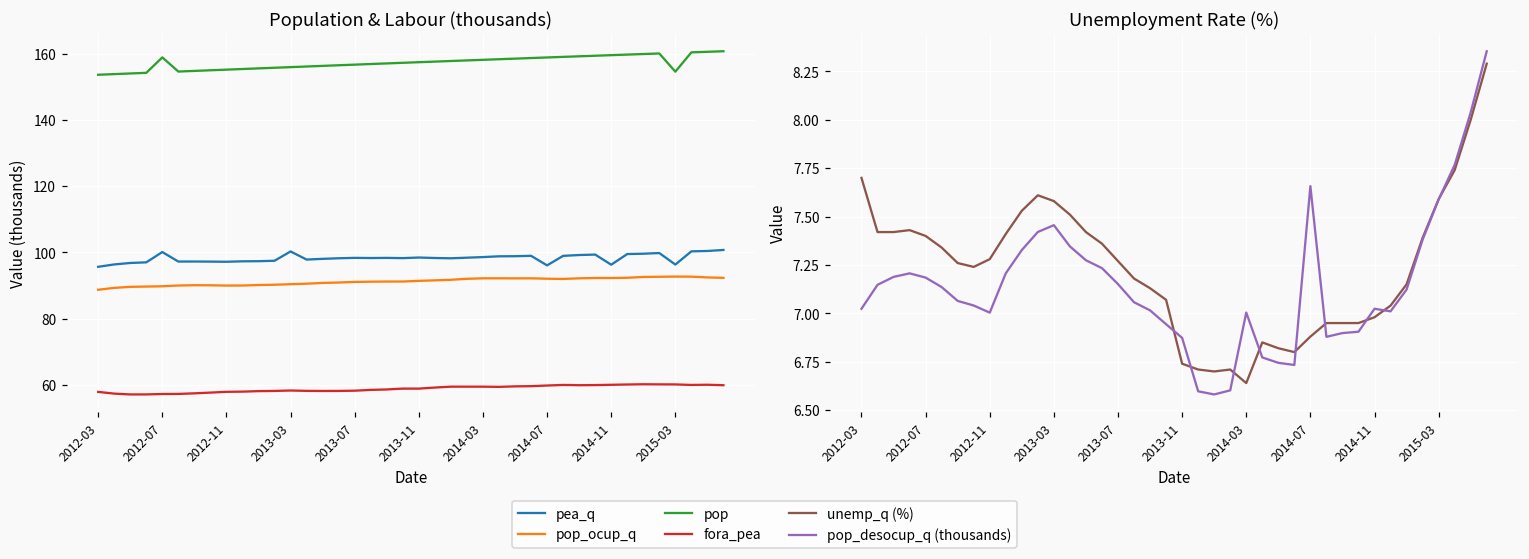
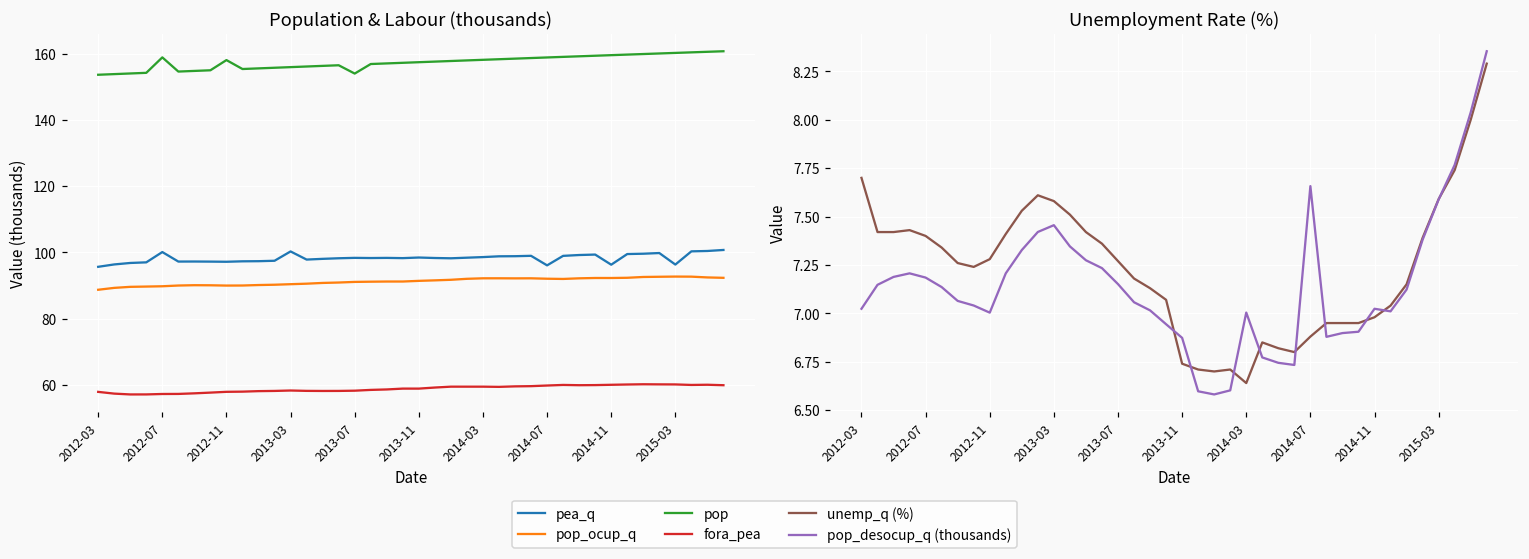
Population & Labour (thousands), pop, 2012-11: 155 -> 158
Population & Labour (thousands), pop, 2013-07: 157 -> 154
Population & Labour (thousands), pop, 2015-03: 155 -> 160
